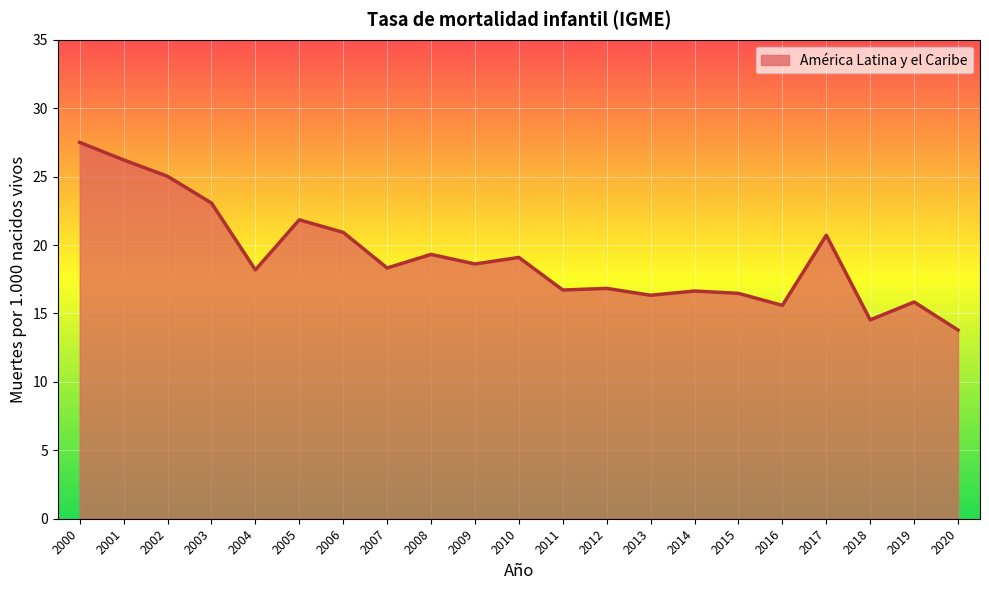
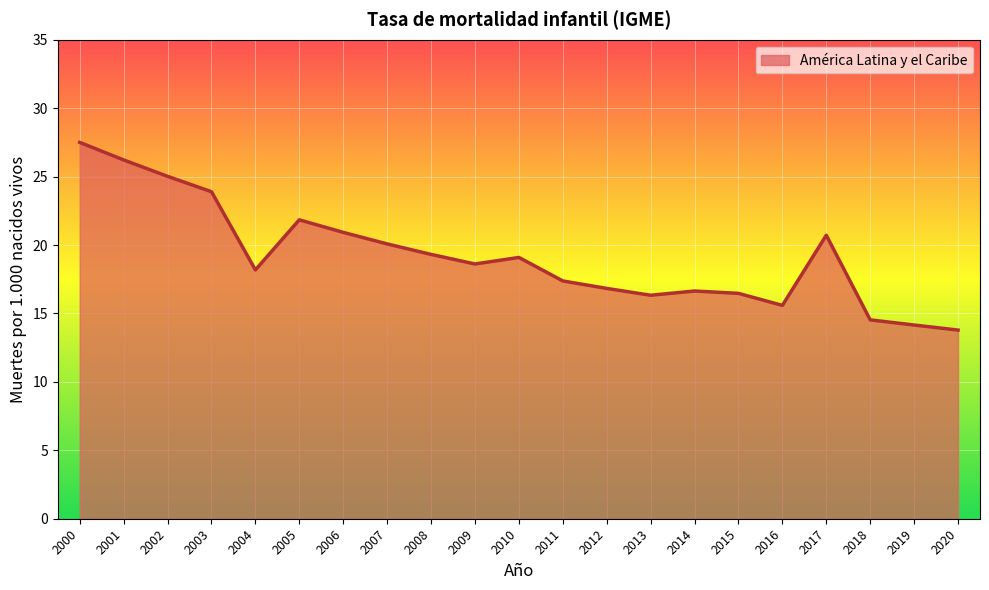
2003: 23.1 -> 23.9
2007: 18.3 -> 20.1
2011: 16.7 -> 17.4
2019: 15.8 -> 14.2
